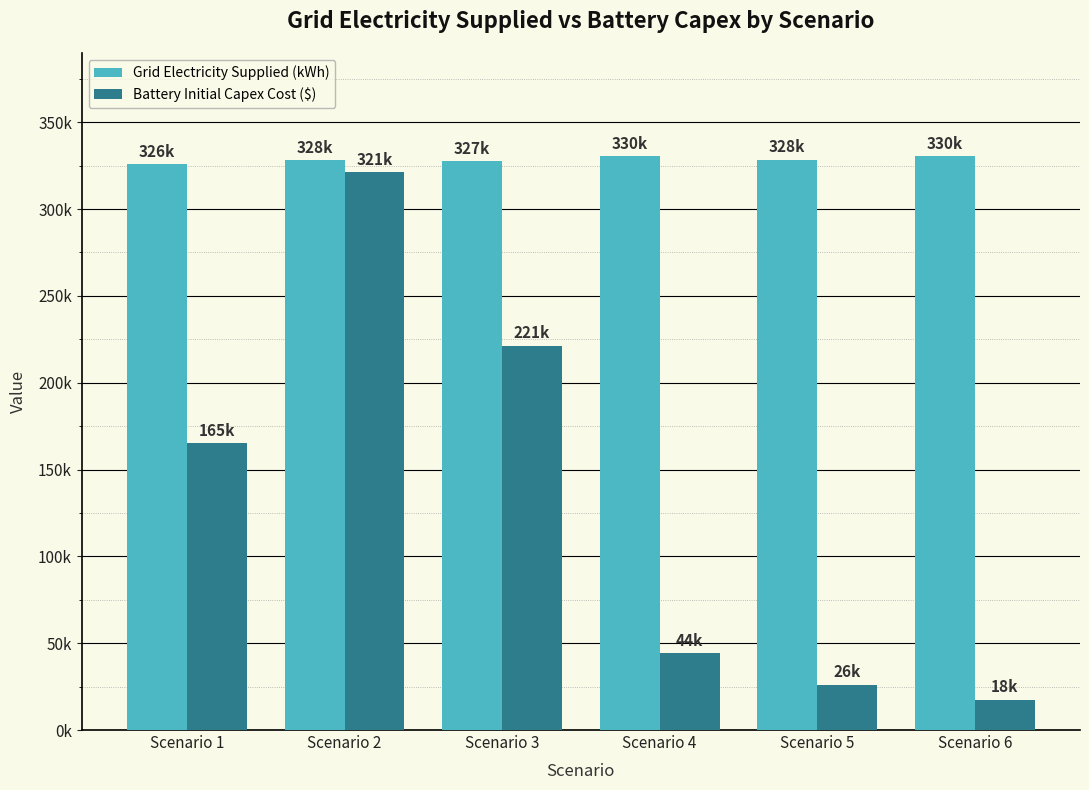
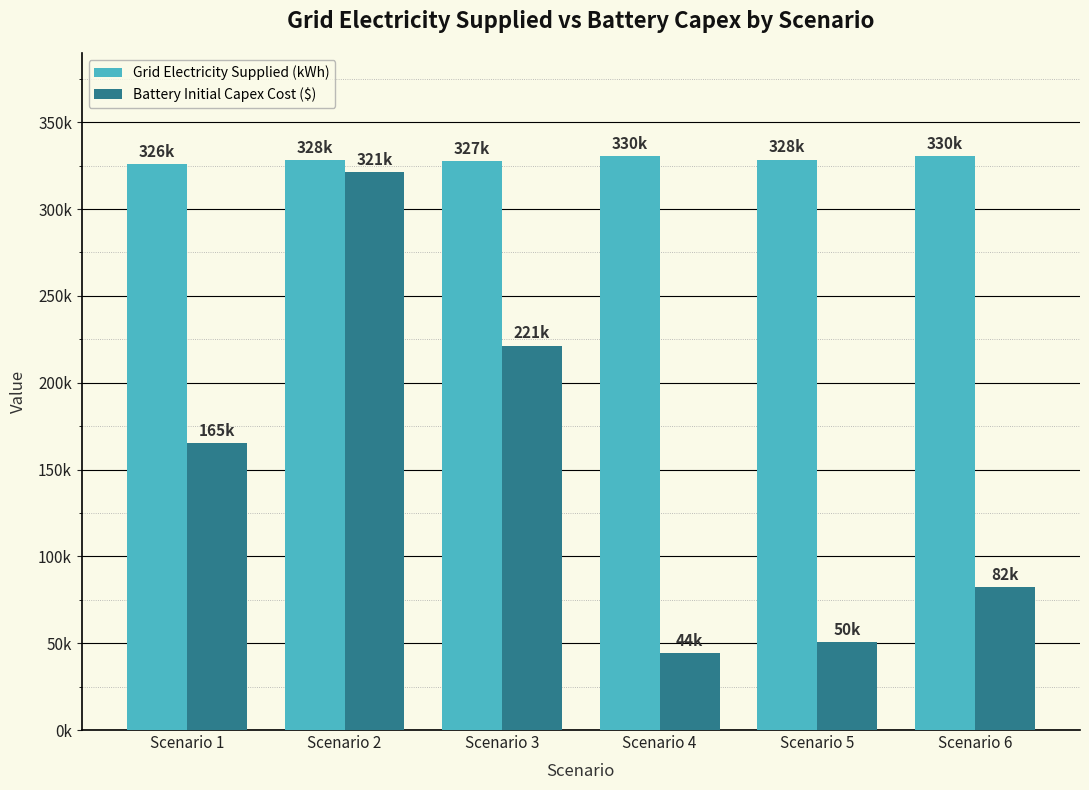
Battery Initial Capex Cost ($), Scenario 5: 26k -> 50k
Battery Initial Capex Cost ($), Scenario 6: 18k -> 82k
